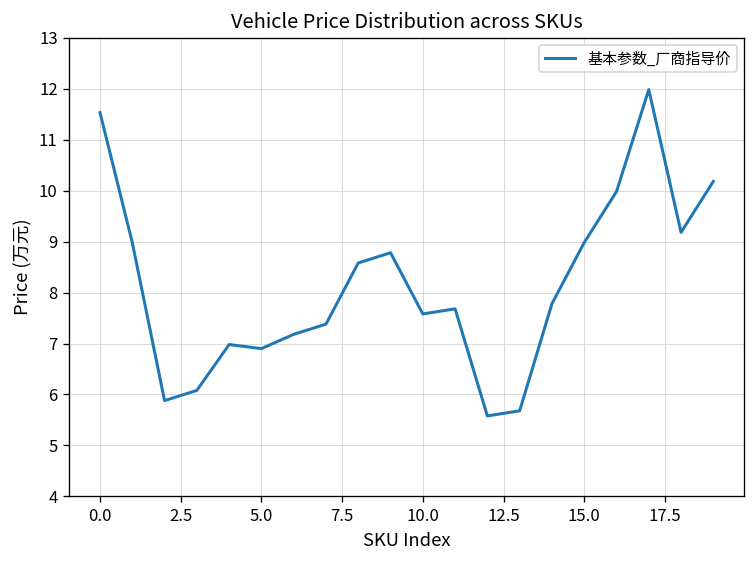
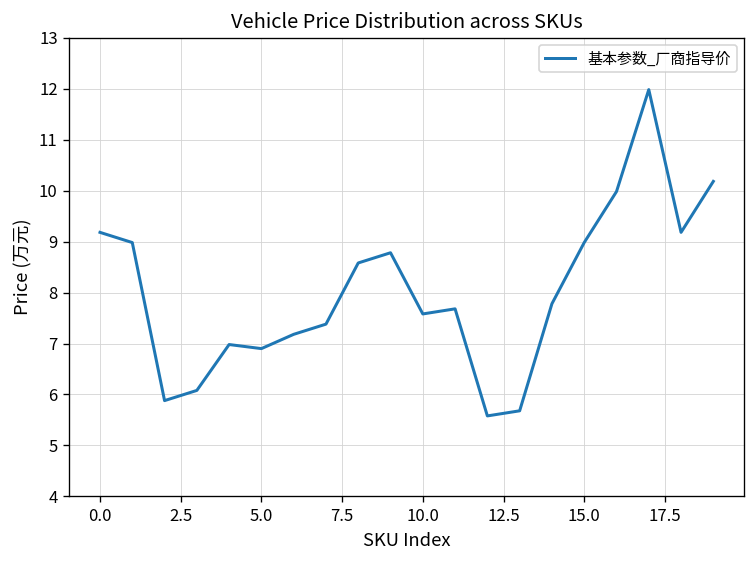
0.0: 11.5 -> 9.2
